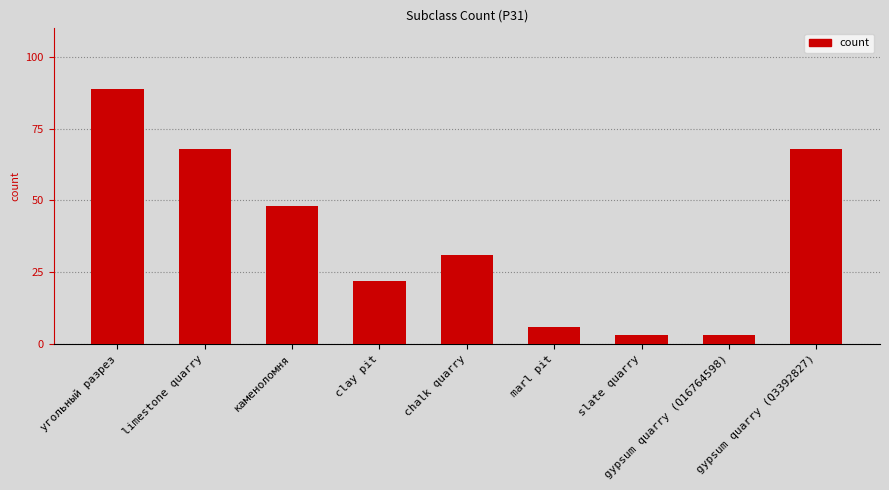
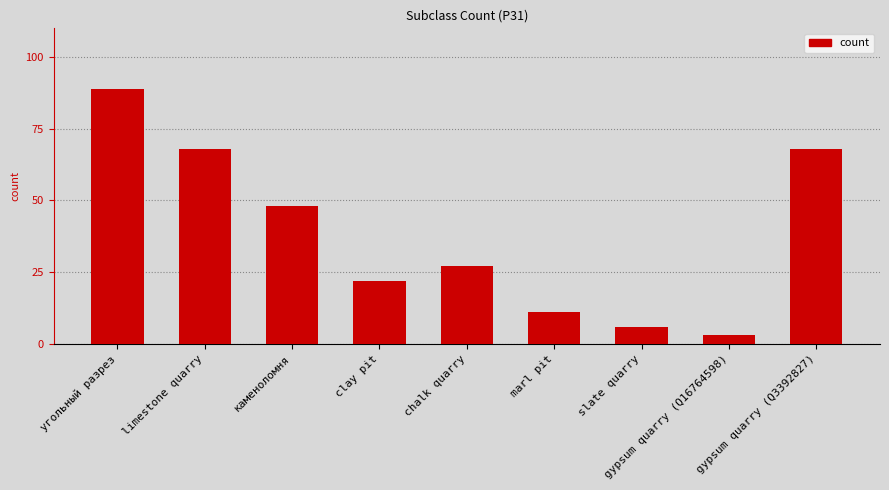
chalk quarry: 31 -> 27
marl pit: 6 -> 11
slate quarry: 3 -> 6
